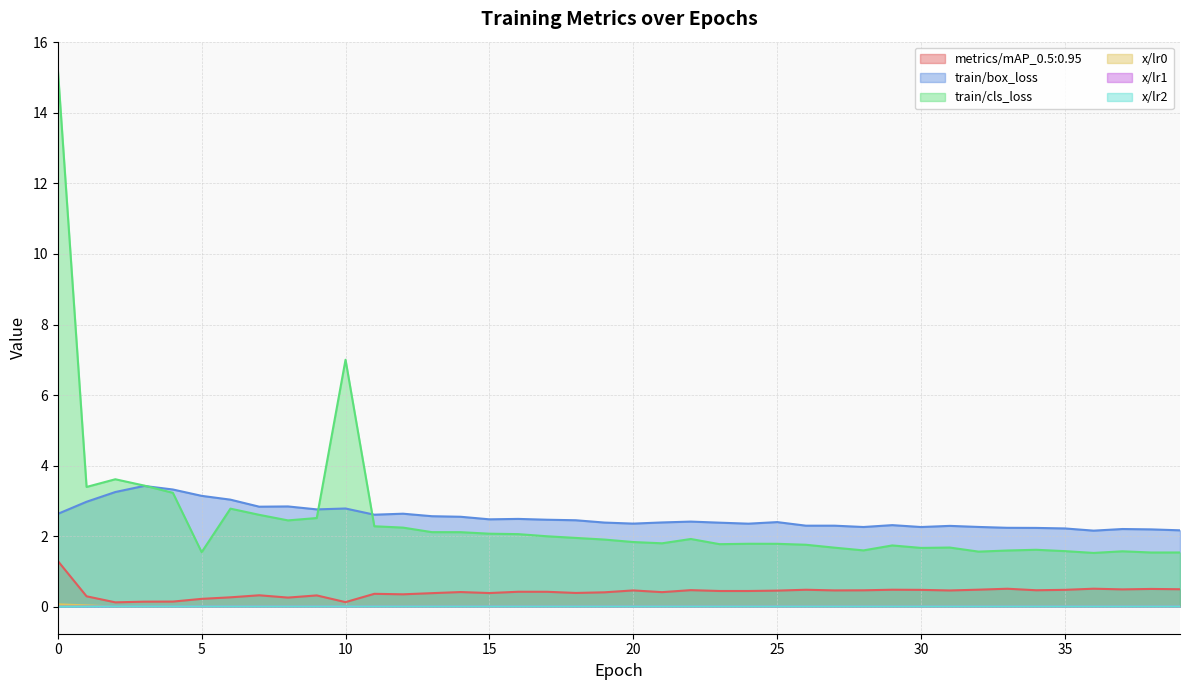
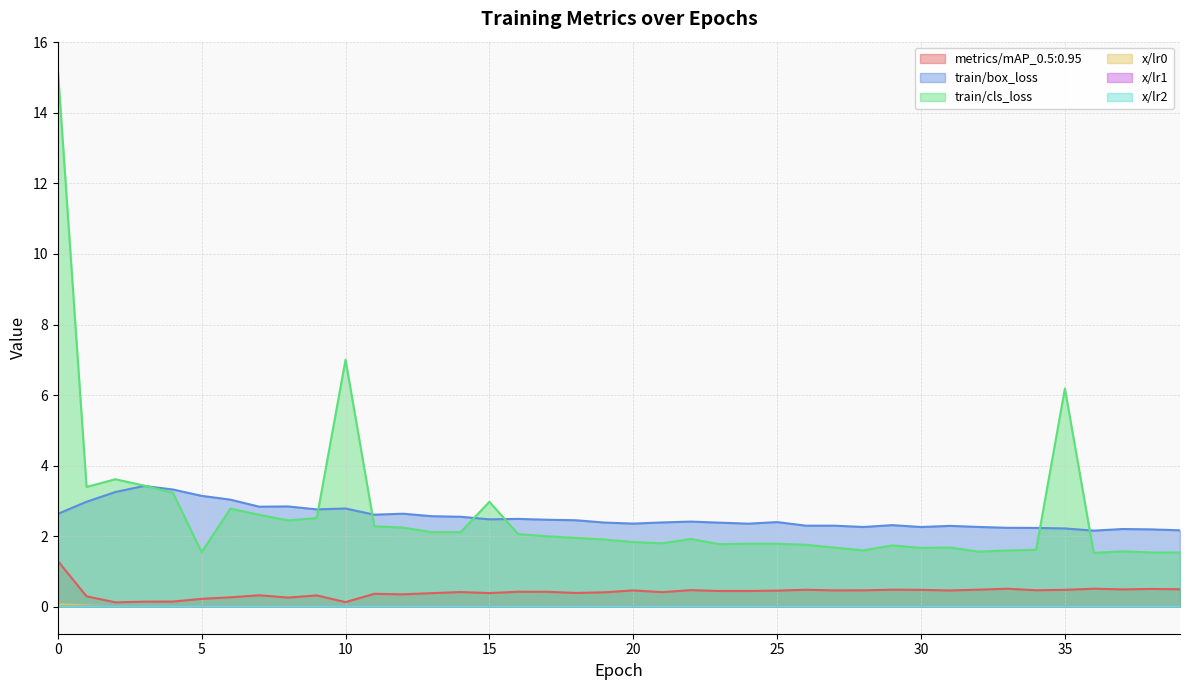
train/cls_loss, 15: 2.1 -> 3.0
train/cls_loss, 35: 1.6 -> 6.2
